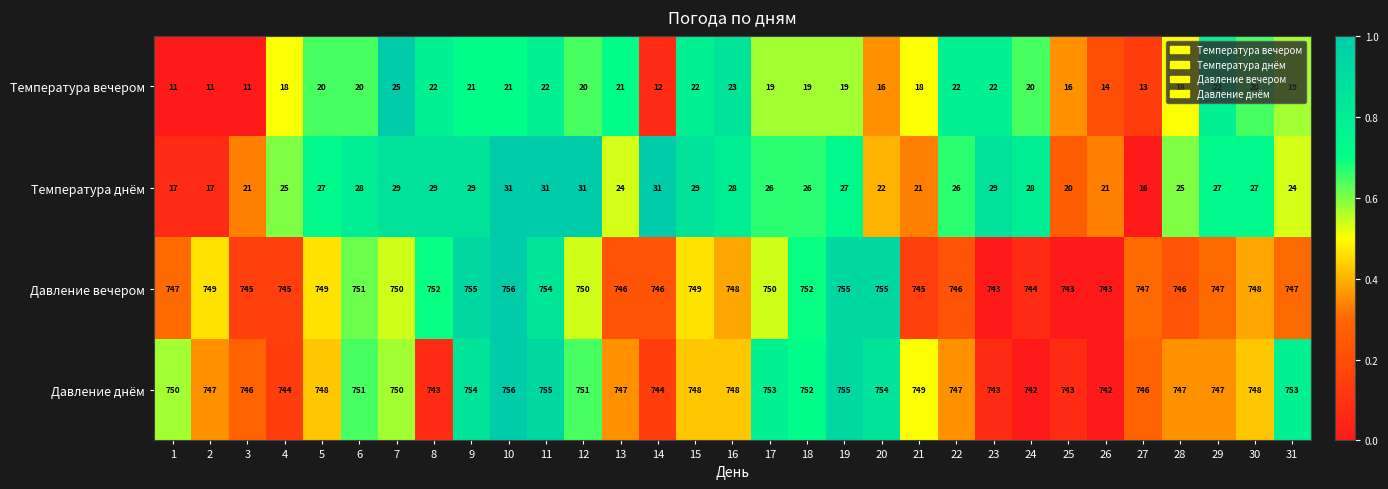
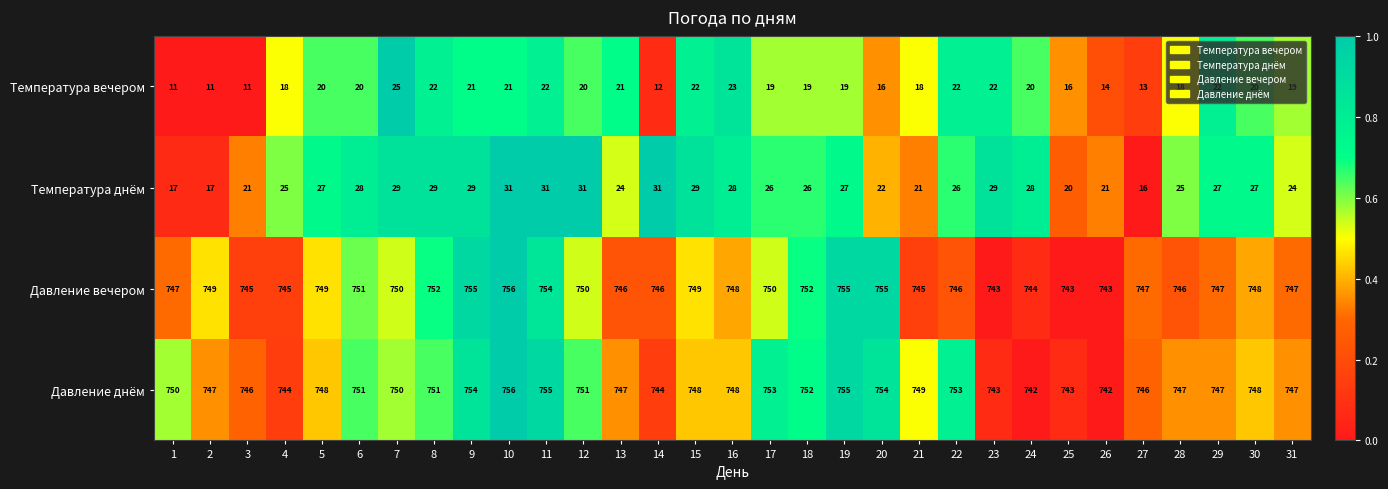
Давление днём, 8: 743 -> 751
Давление днём, 22: 747 -> 753
Давление днём, 31: 753 -> 747
